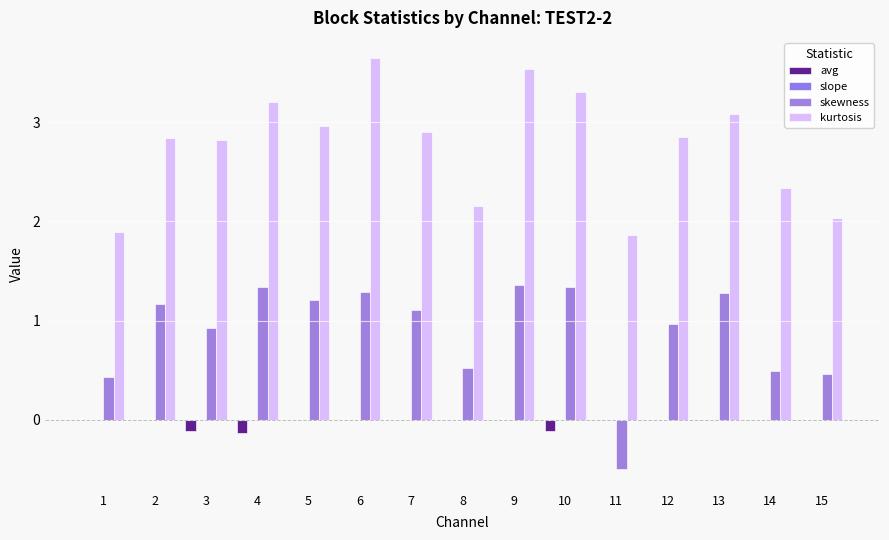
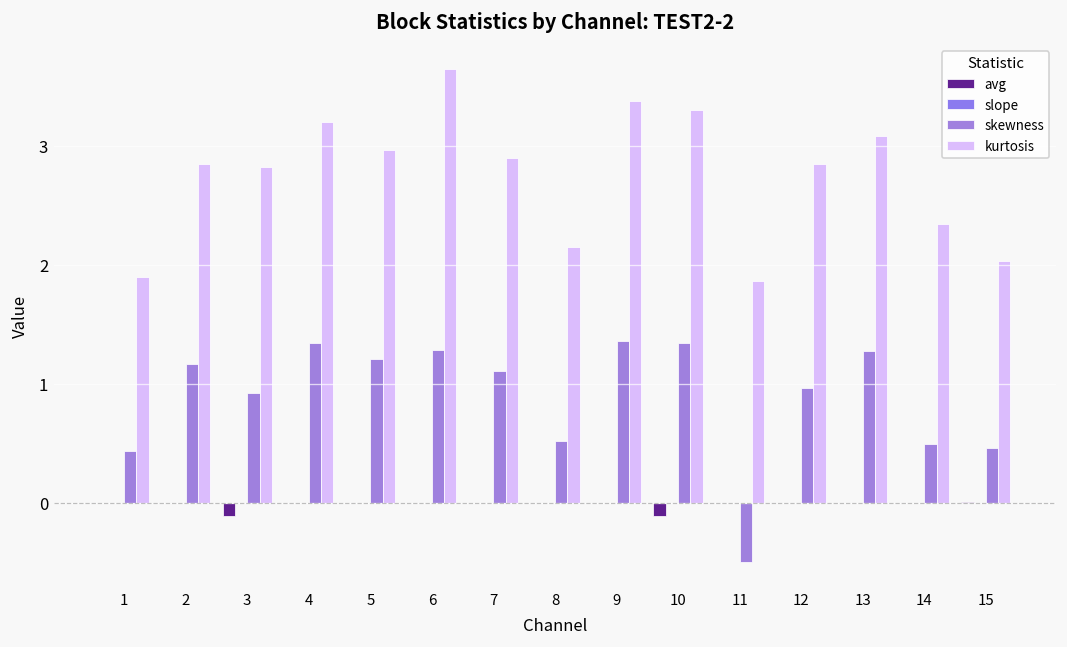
avg, 4: -0.1 -> 0.0
kurtosis, 9: 3.5 -> 3.4
